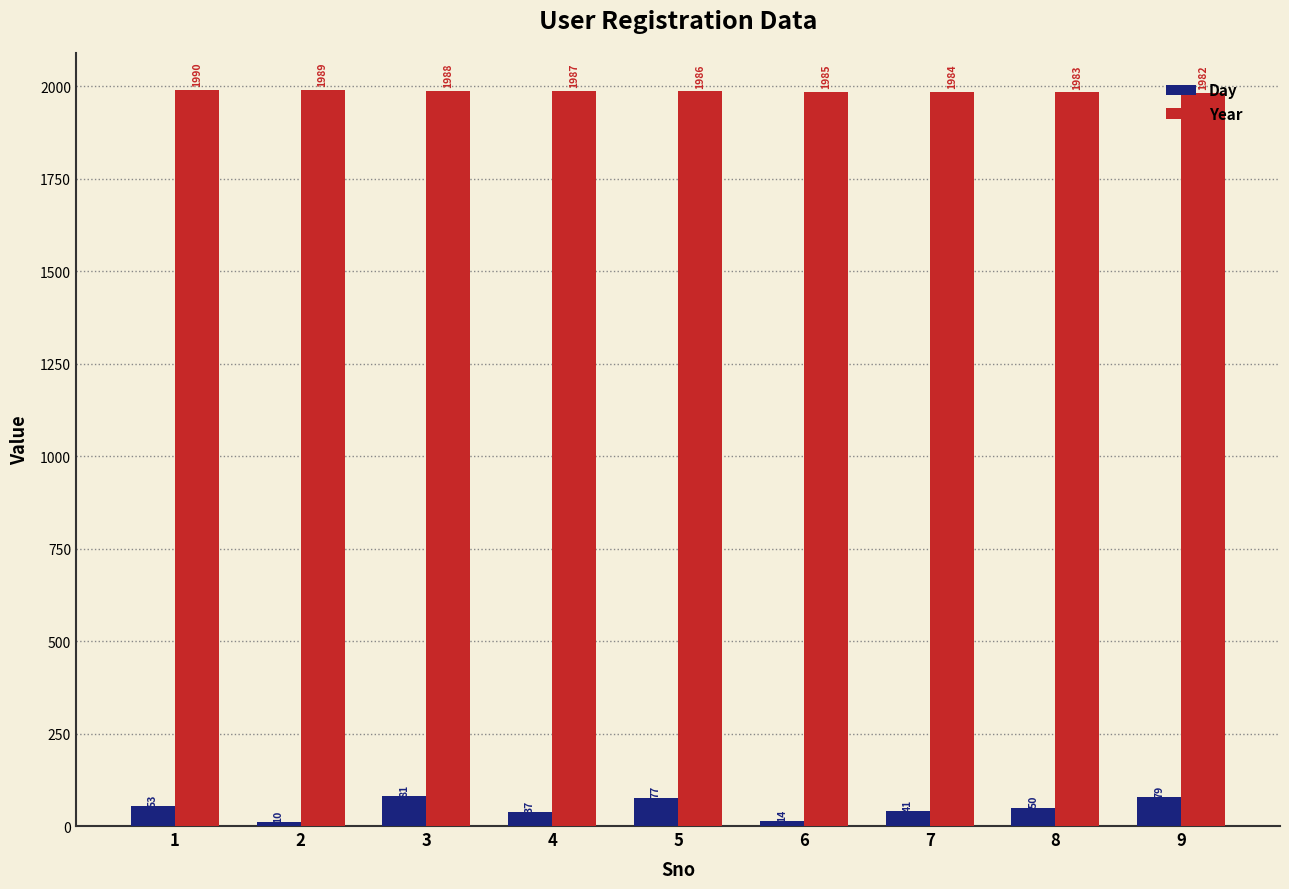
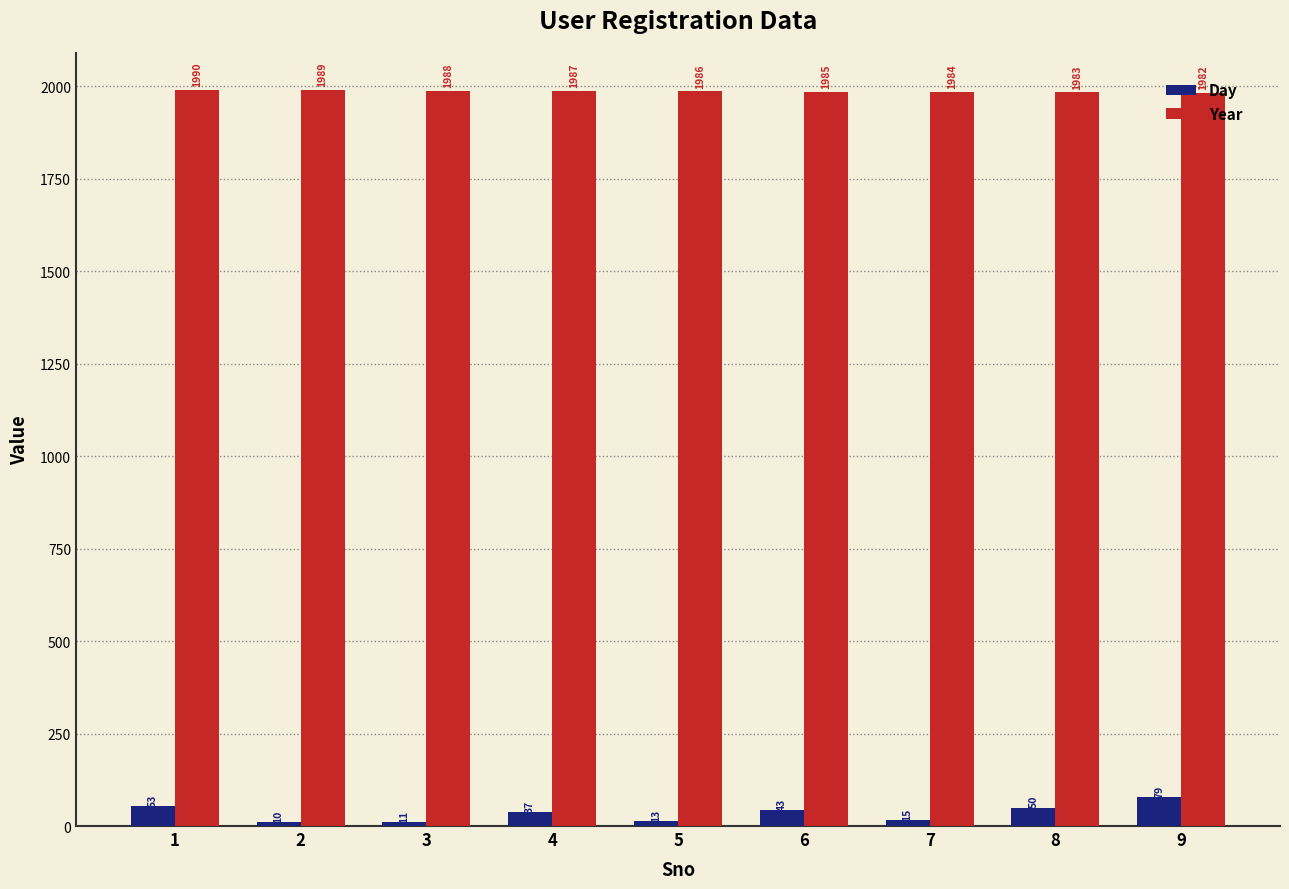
Day, 3: 81 -> 11
Day, 5: 77 -> 13
Day, 6: 14 -> 43
Day, 7: 41 -> 15
